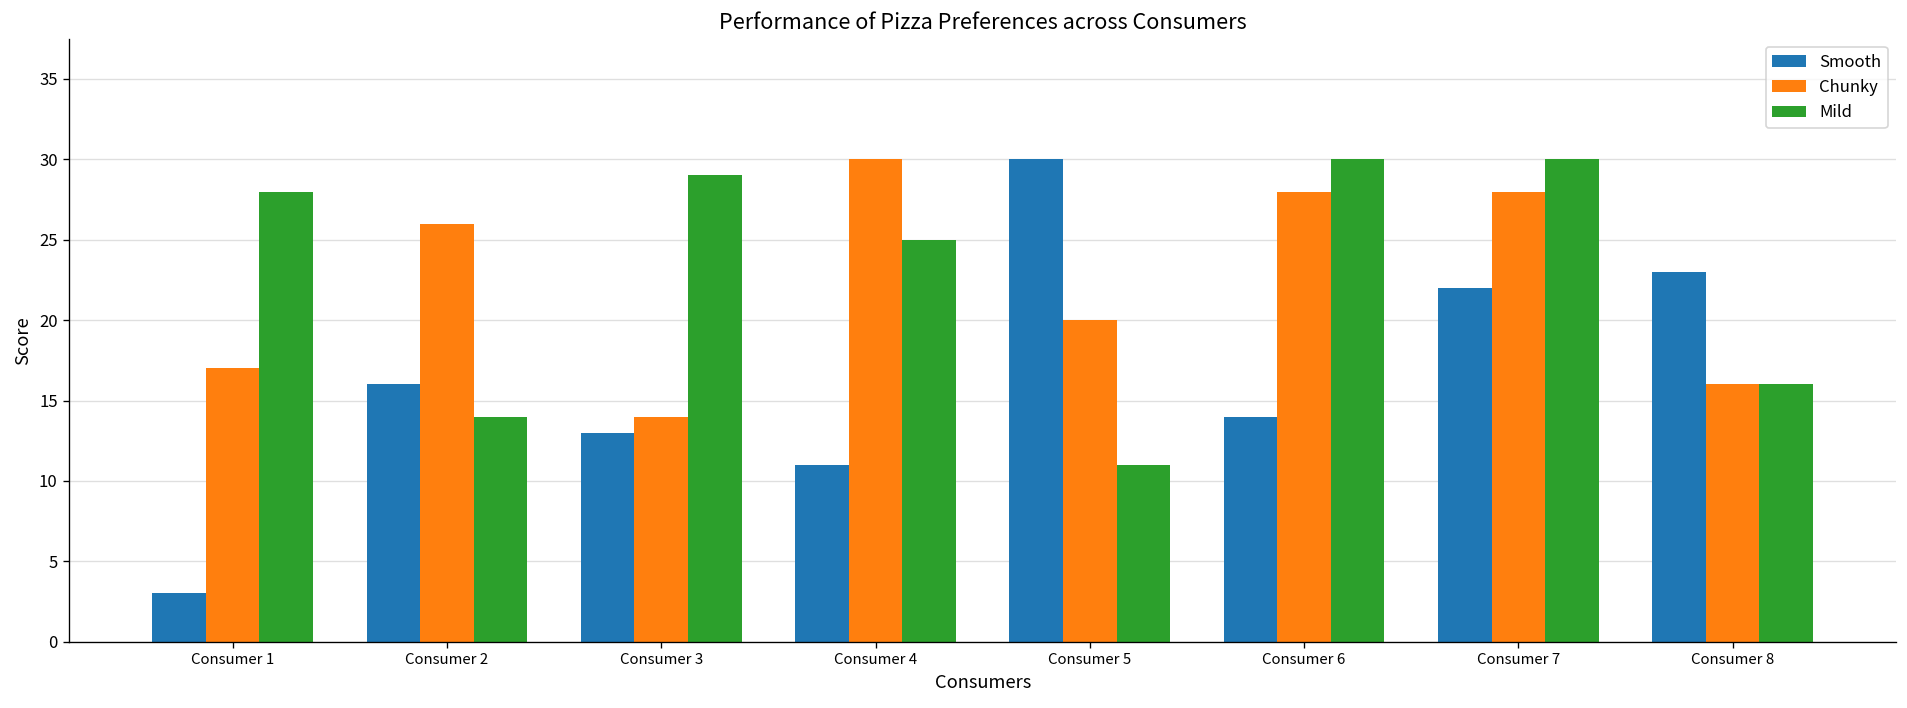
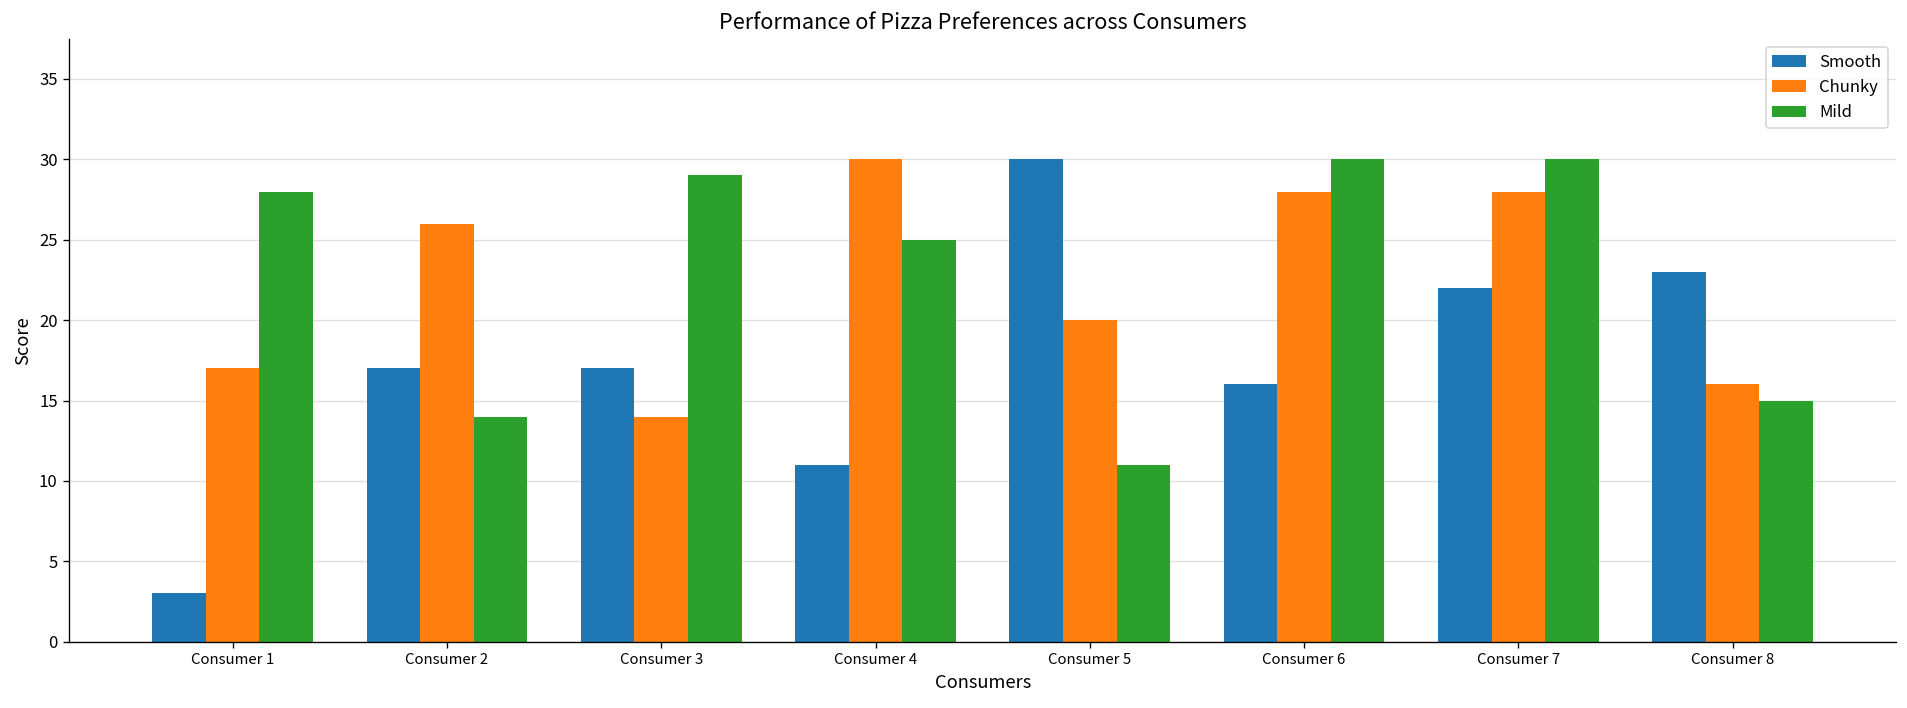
Smooth, Consumer 2: 16 -> 17
Smooth, Consumer 3: 13 -> 17
Smooth, Consumer 6: 14 -> 16
Mild, Consumer 8: 16 -> 15
